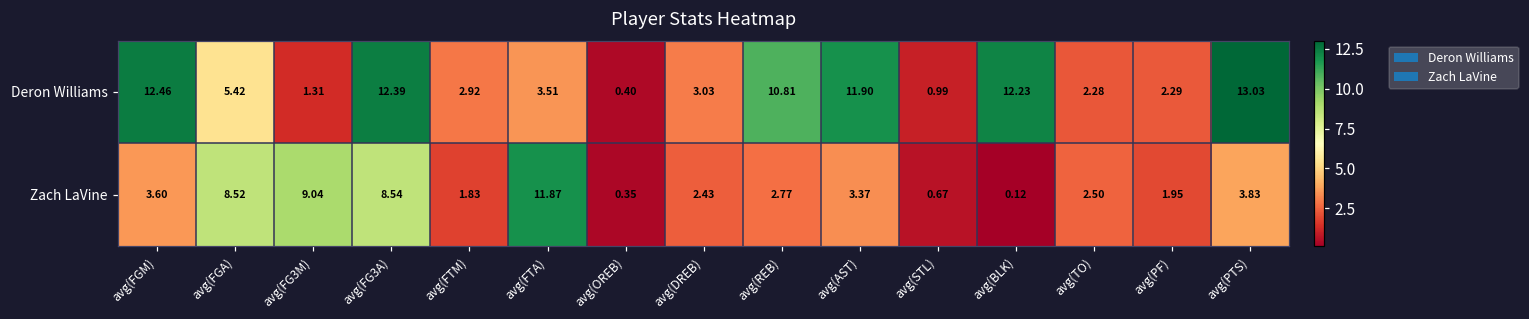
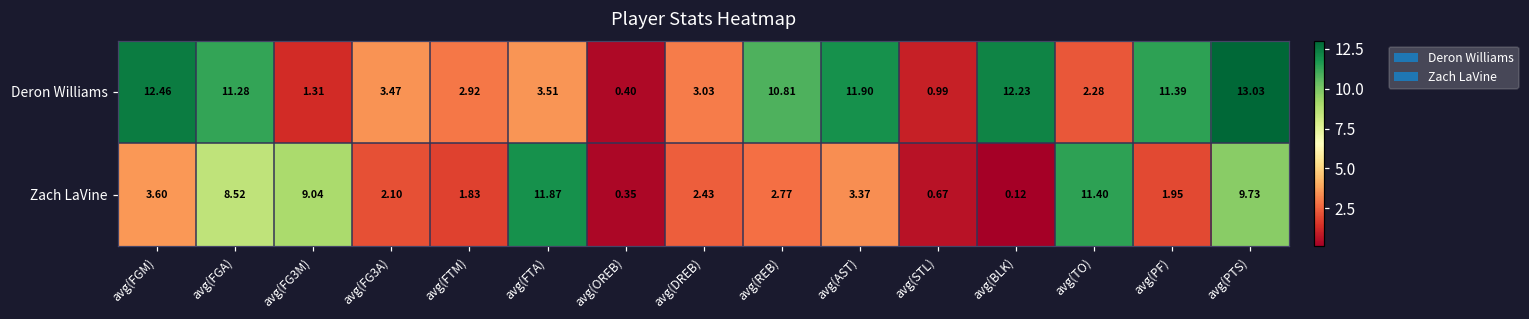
Deron Williams, avg(FGA): 5.42 -> 11.28
Deron Williams, avg(FG3A): 12.39 -> 3.47
Deron Williams, avg(PF): 2.29 -> 11.39
Zach LaVine, avg(FG3A): 8.54 -> 2.10
Zach LaVine, avg(TO): 2.50 -> 11.40
Zach LaVine, avg(PTS): 3.83 -> 9.73
